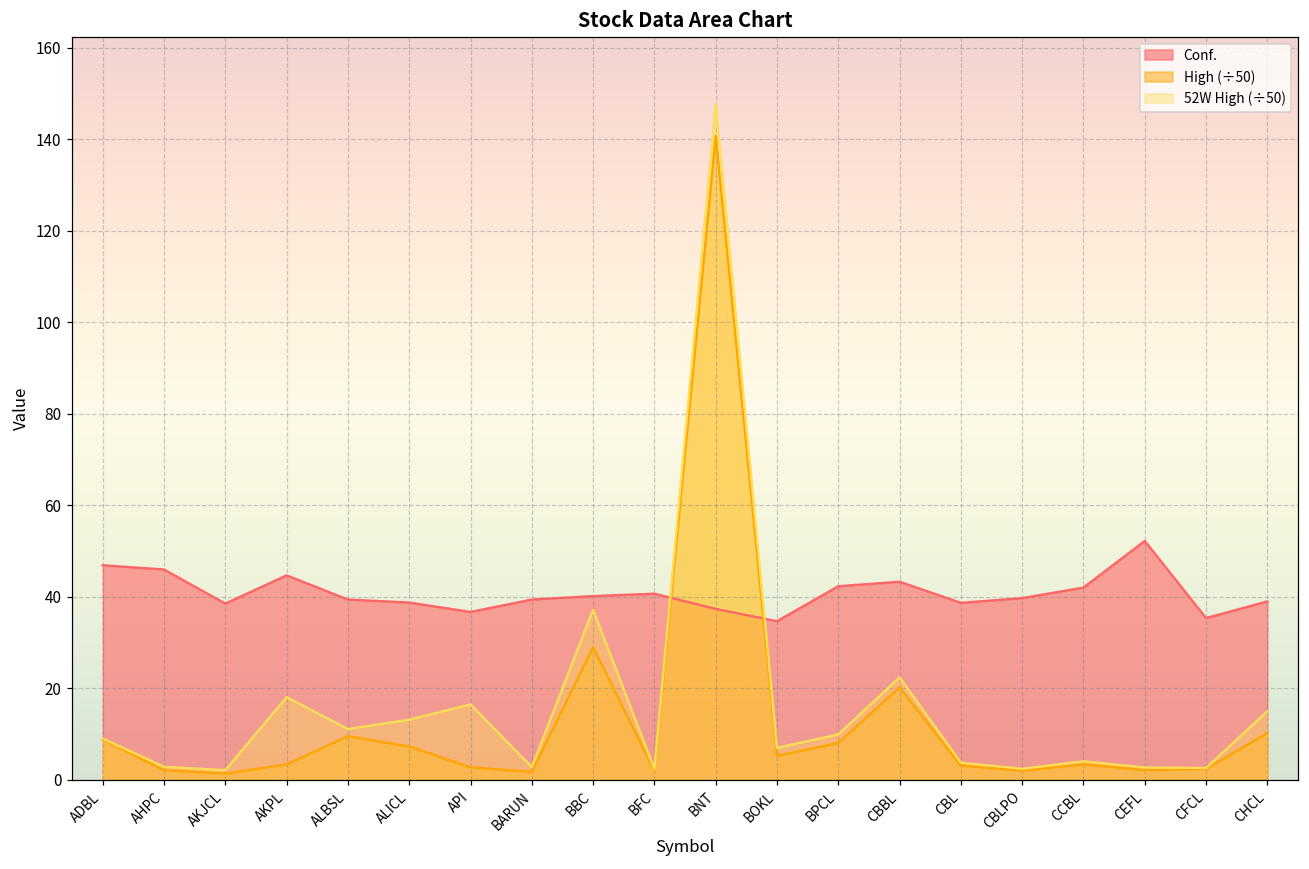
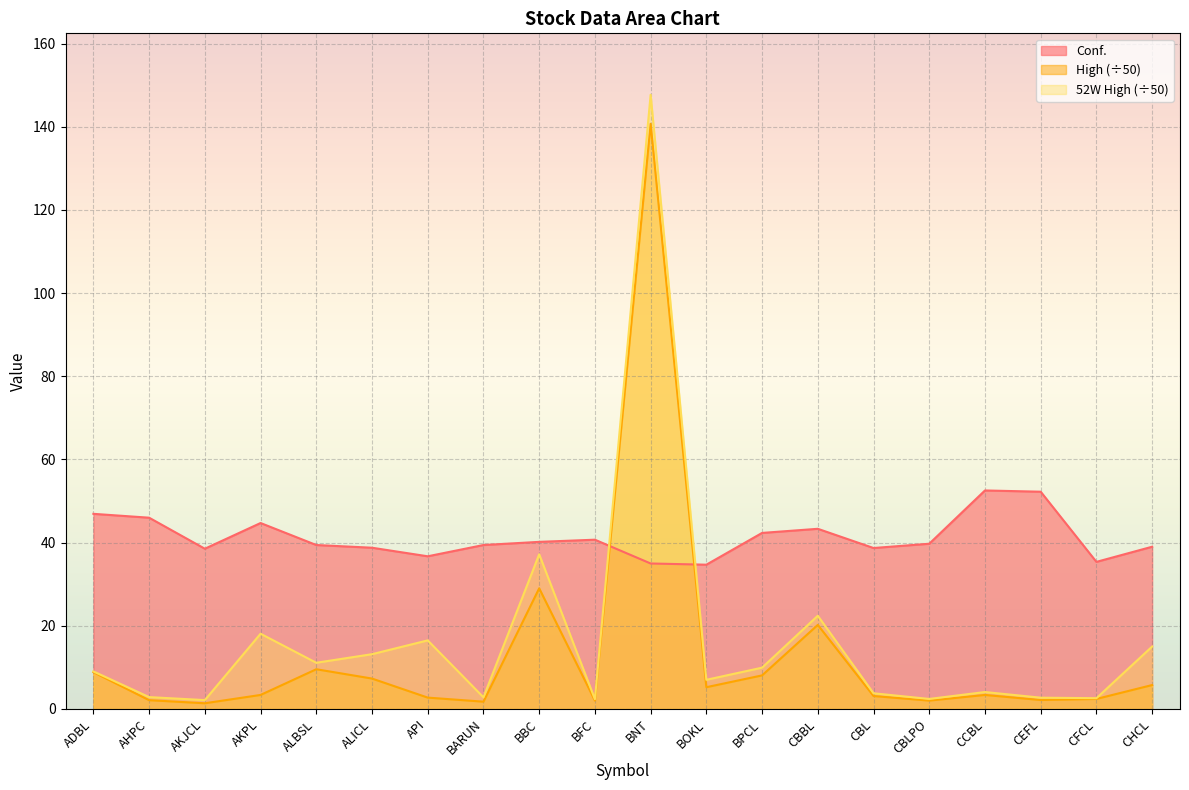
Conf., BNT: 37 -> 35
Conf., CCBL: 42 -> 53
High (÷50), CHCL: 10 -> 6
